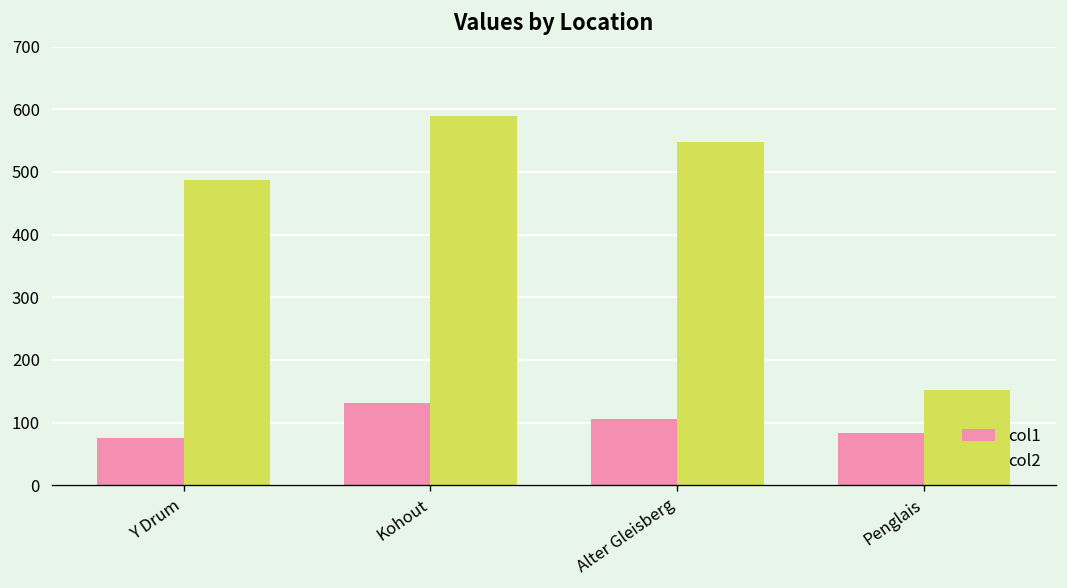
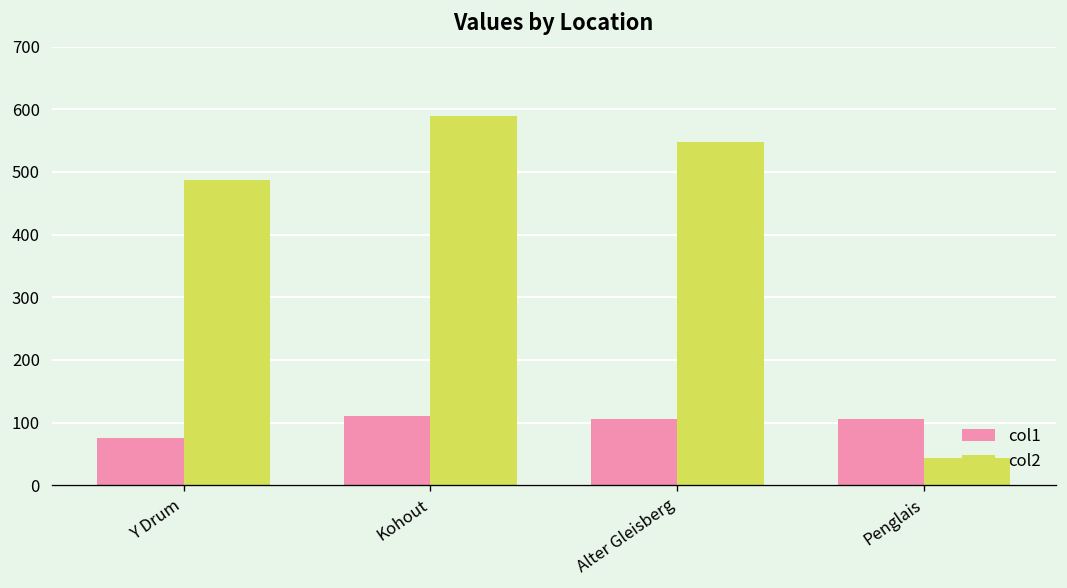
col1, Kohout: 130 -> 110
col1, Penglais: 80 -> 110
col2, Penglais: 150 -> 40
